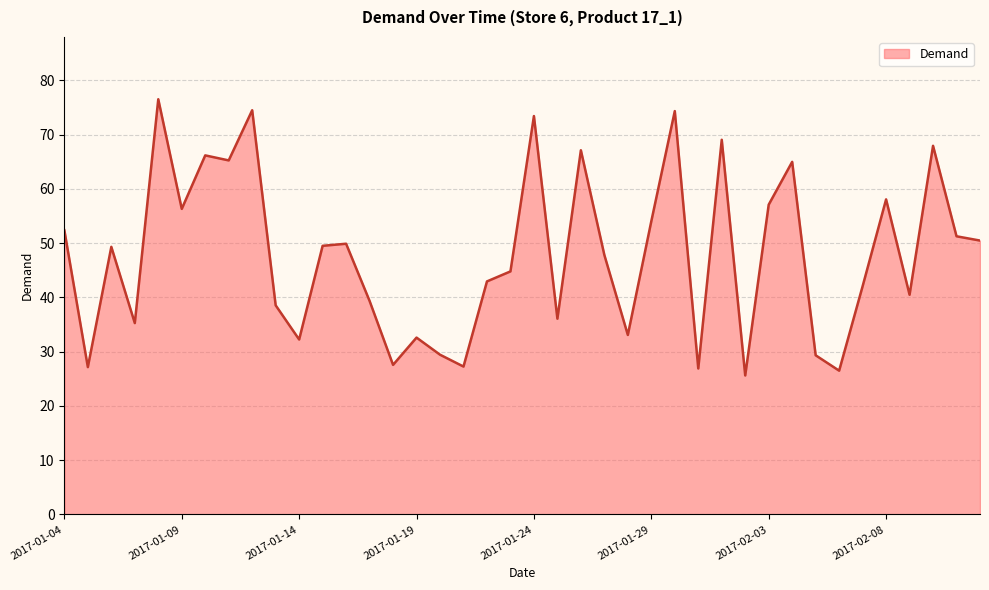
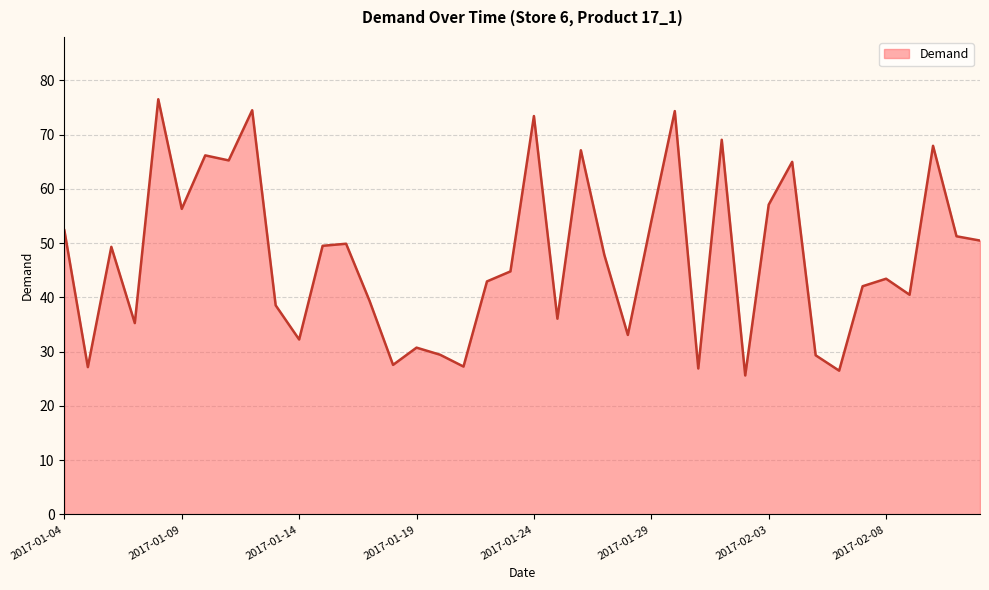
2017-01-19: 33 -> 31
2017-02-08: 58 -> 43
